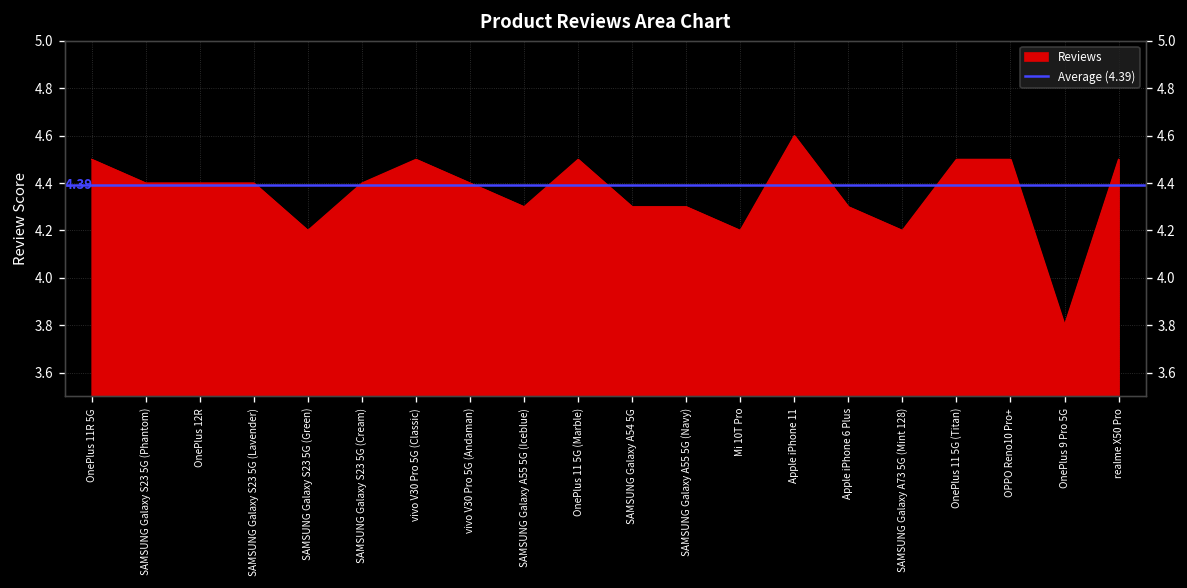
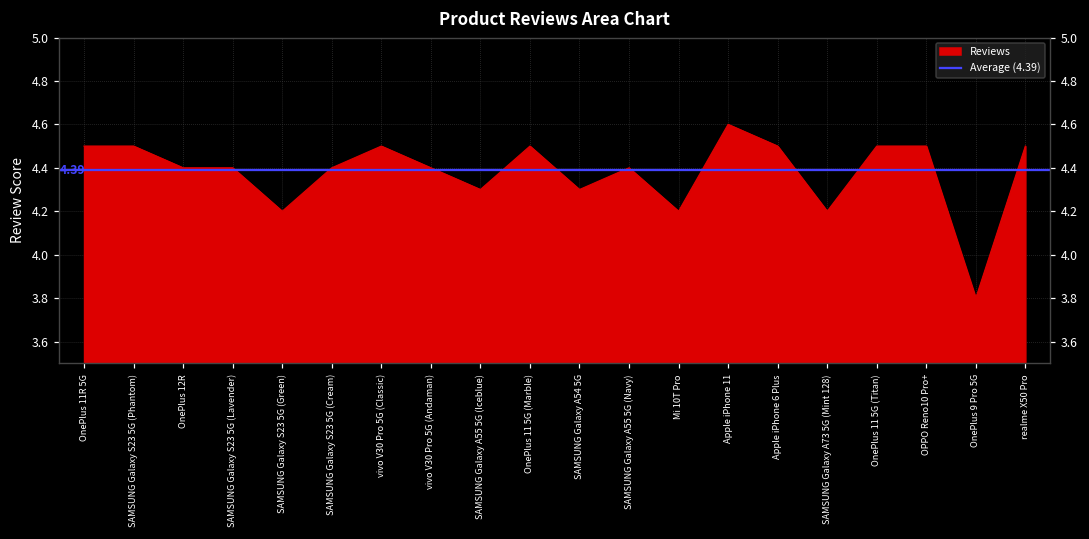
SAMSUNG Galaxy S23 5G (Phantom): 4.4 -> 4.5
SAMSUNG Galaxy A55 5G (Navy): 4.3 -> 4.4
Apple iPhone 6 Plus: 4.3 -> 4.5
